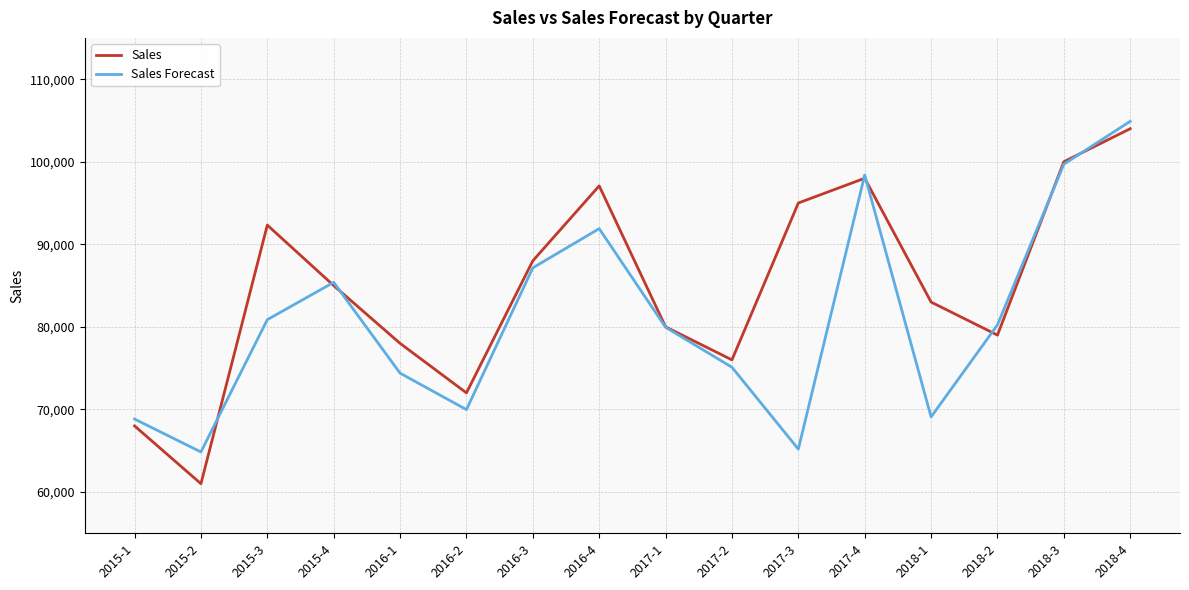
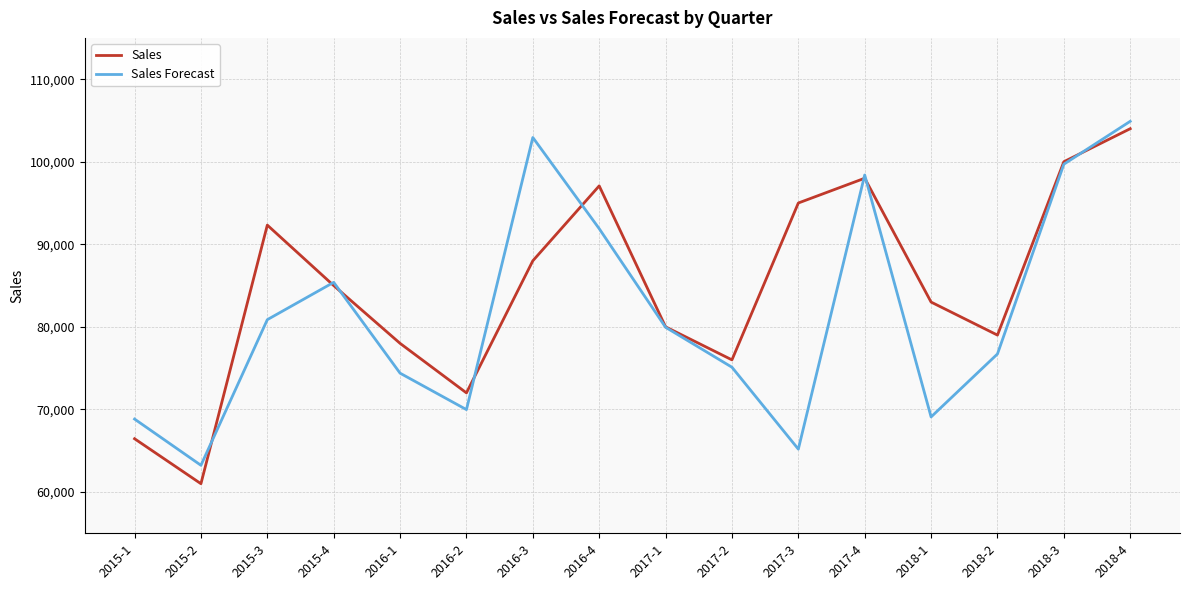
Sales, 2015-1: 68,000 -> 66,000
Sales Forecast, 2015-2: 65,000 -> 63,000
Sales Forecast, 2016-3: 87,000 -> 103,000
Sales Forecast, 2018-2: 80,000 -> 77,000
